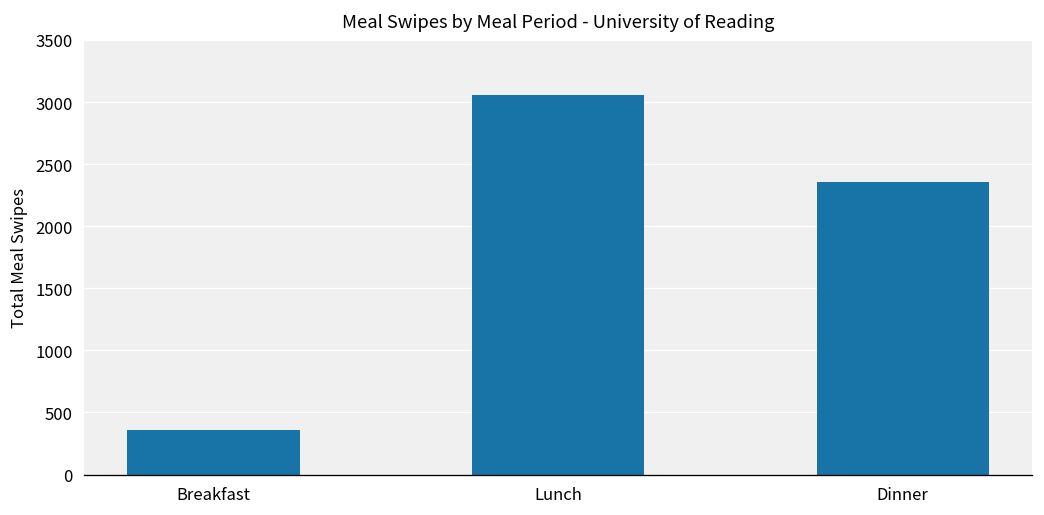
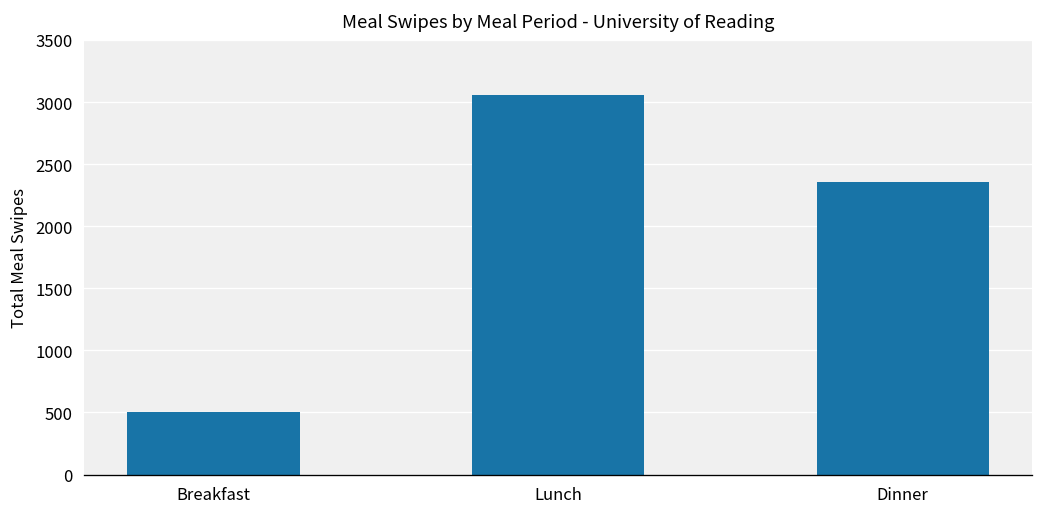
Breakfast: 360 -> 510
